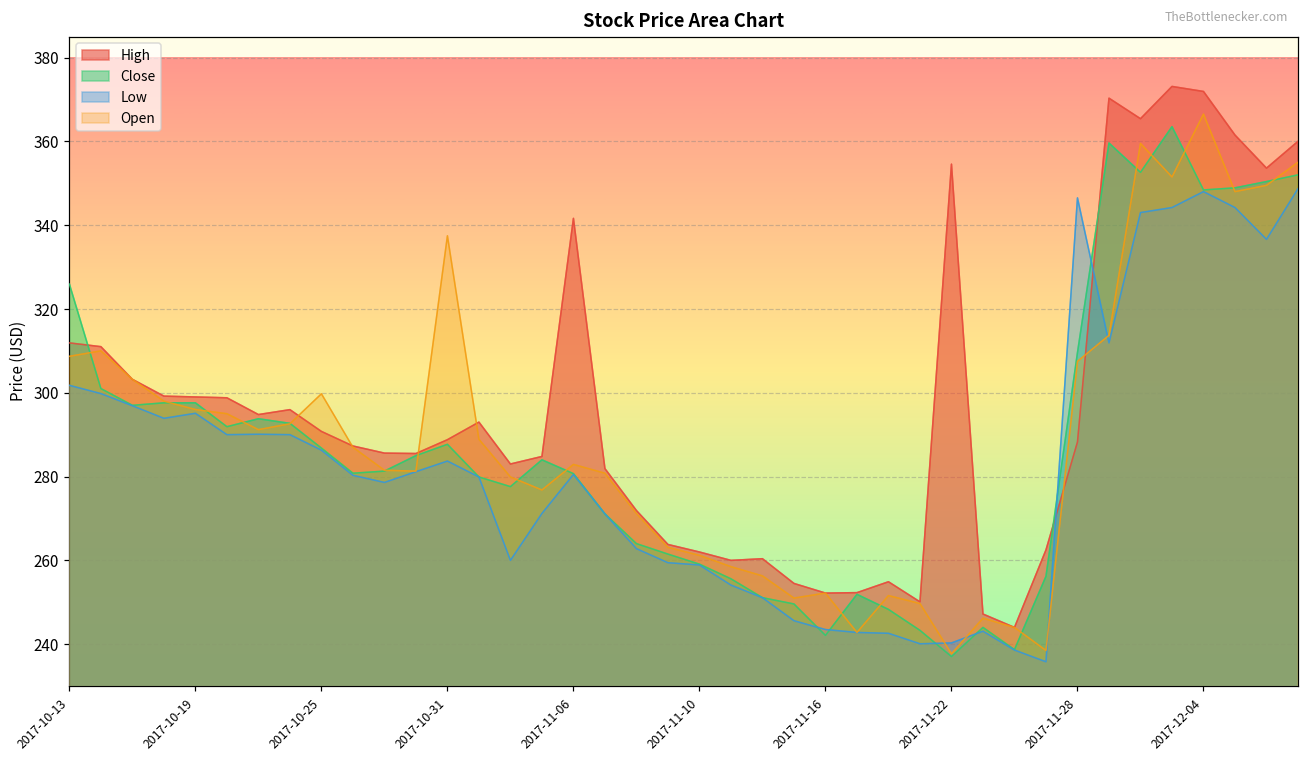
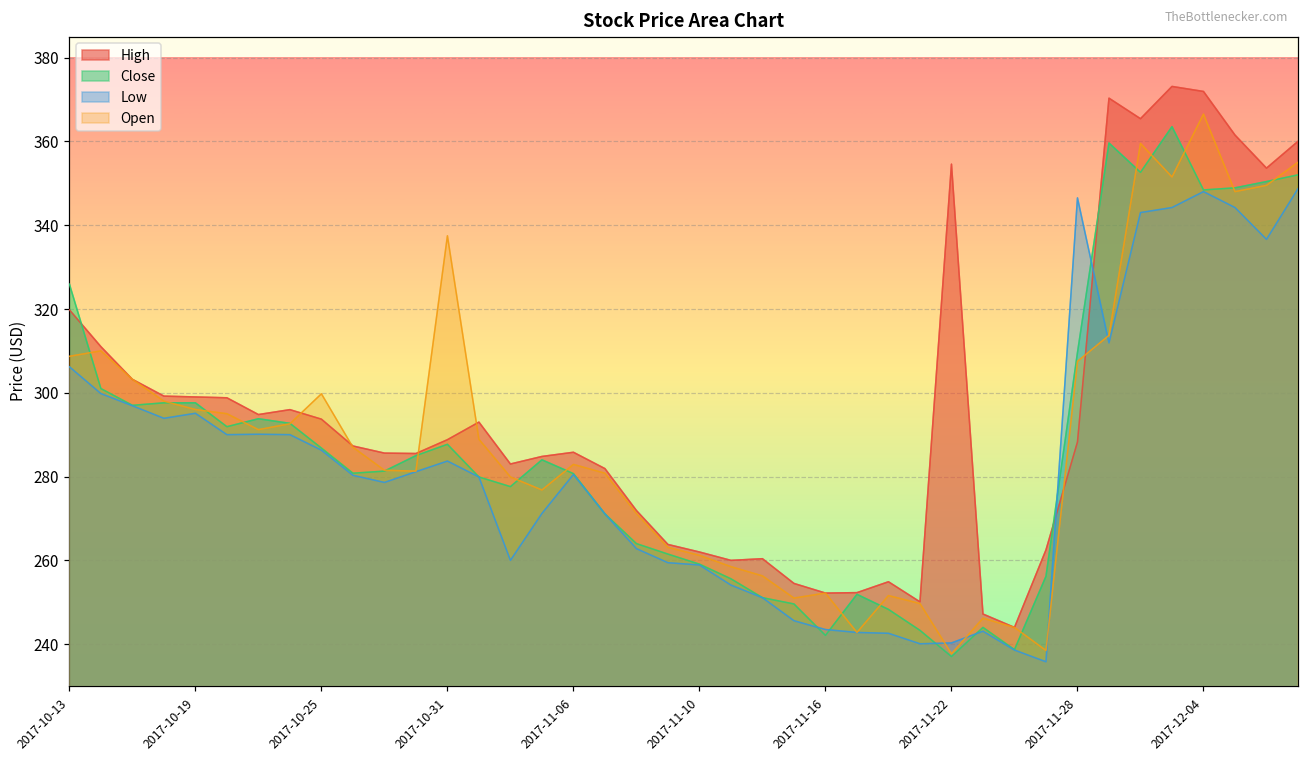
High, 2017-10-13: 312 -> 320
Low, 2017-10-13: 302 -> 306
High, 2017-10-25: 291 -> 294
High, 2017-11-06: 342 -> 286
